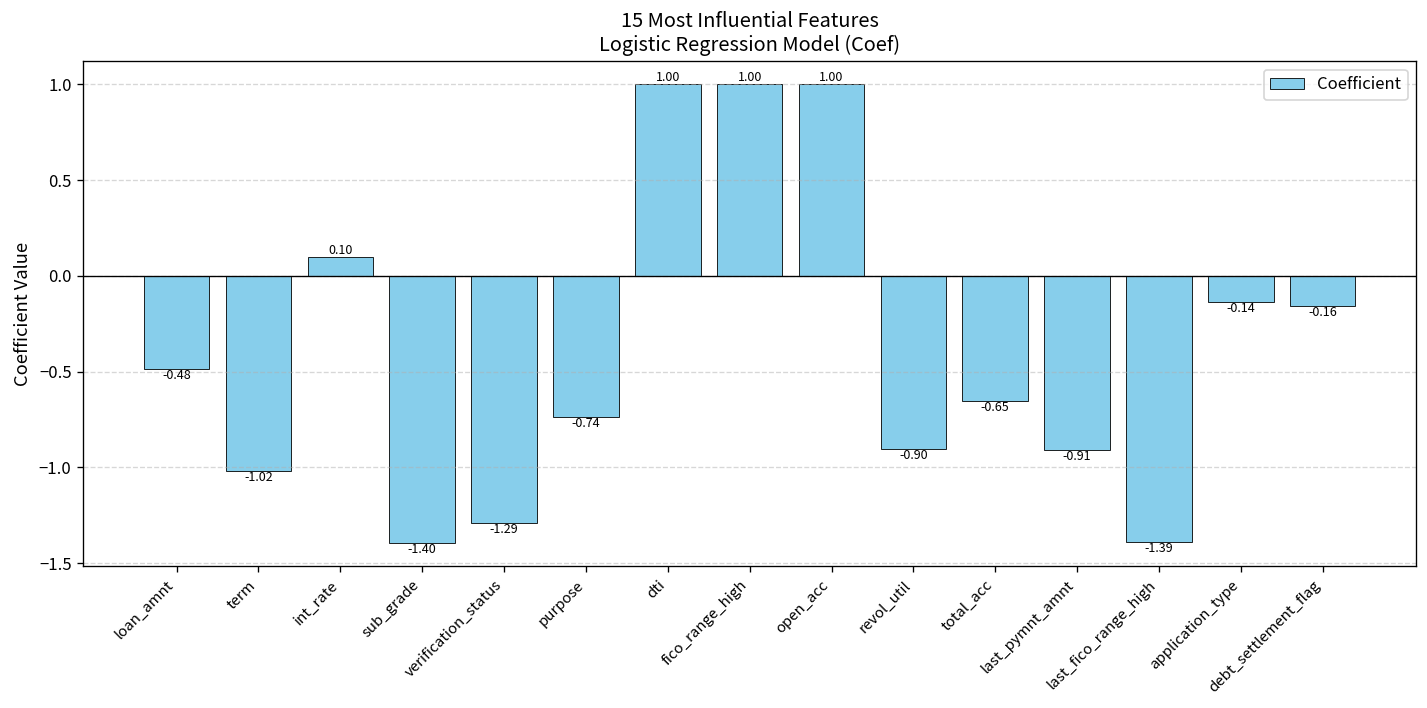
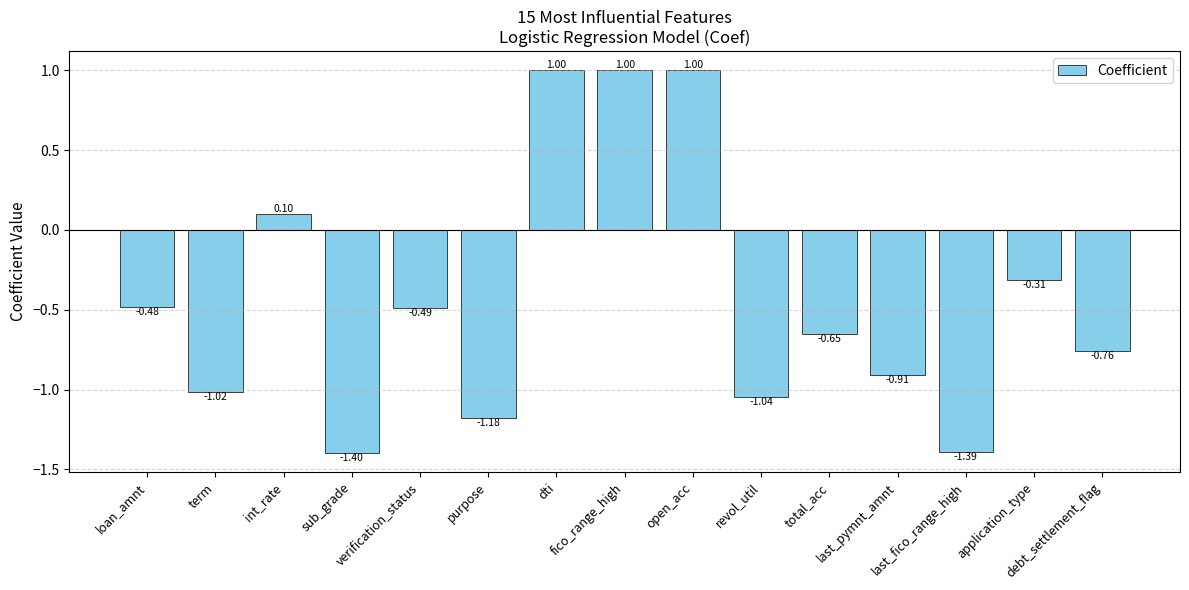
verification_status: -1.29 -> -0.49
purpose: -0.74 -> -1.18
revol_util: -0.90 -> -1.04
application_type: -0.14 -> -0.31
debt_settlement_flag: -0.16 -> -0.76
